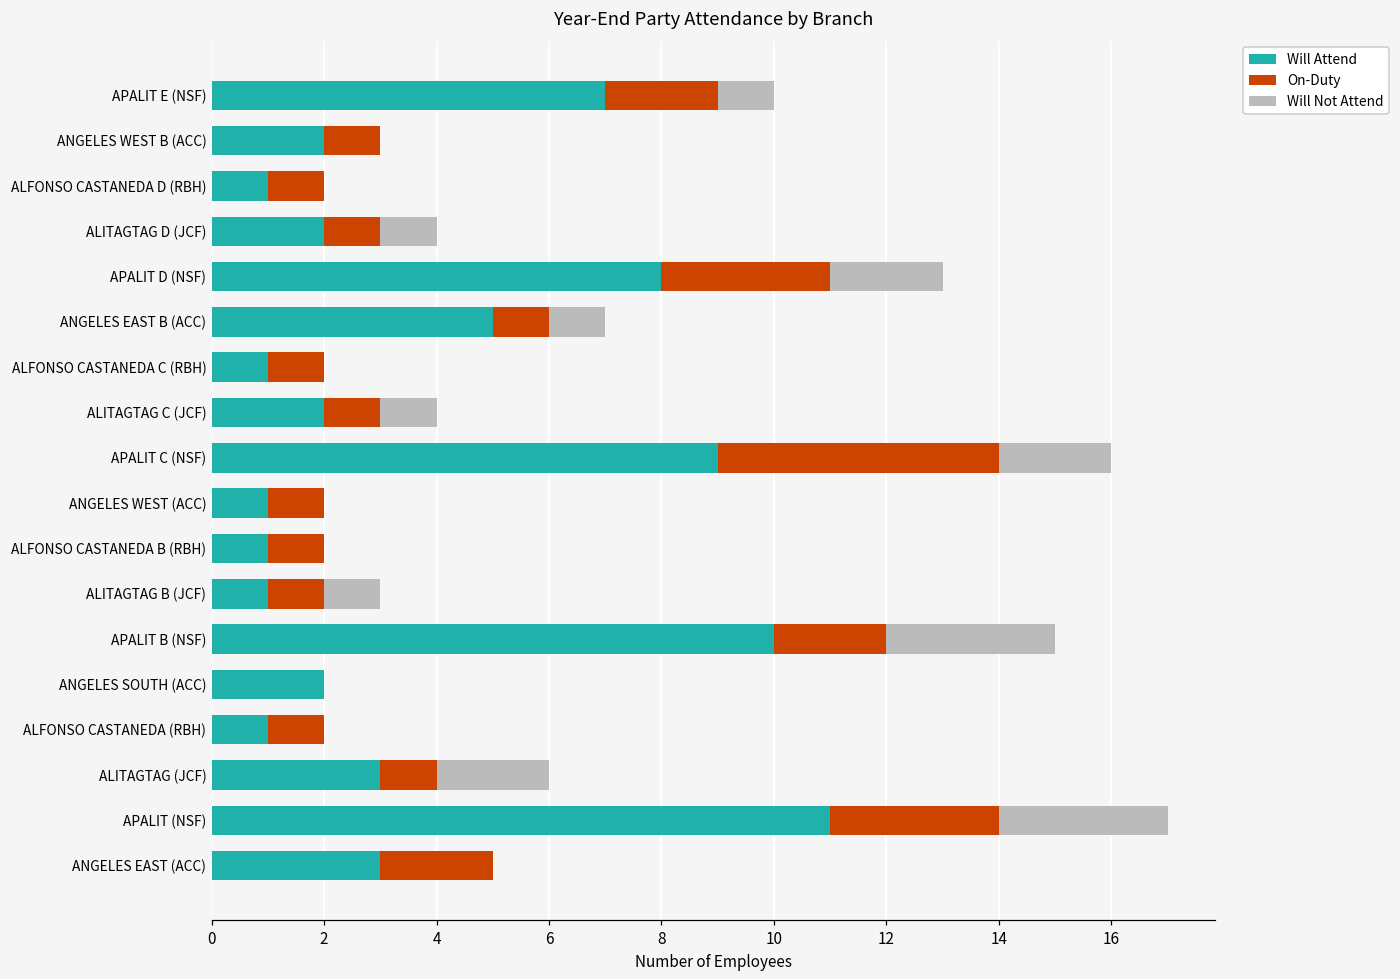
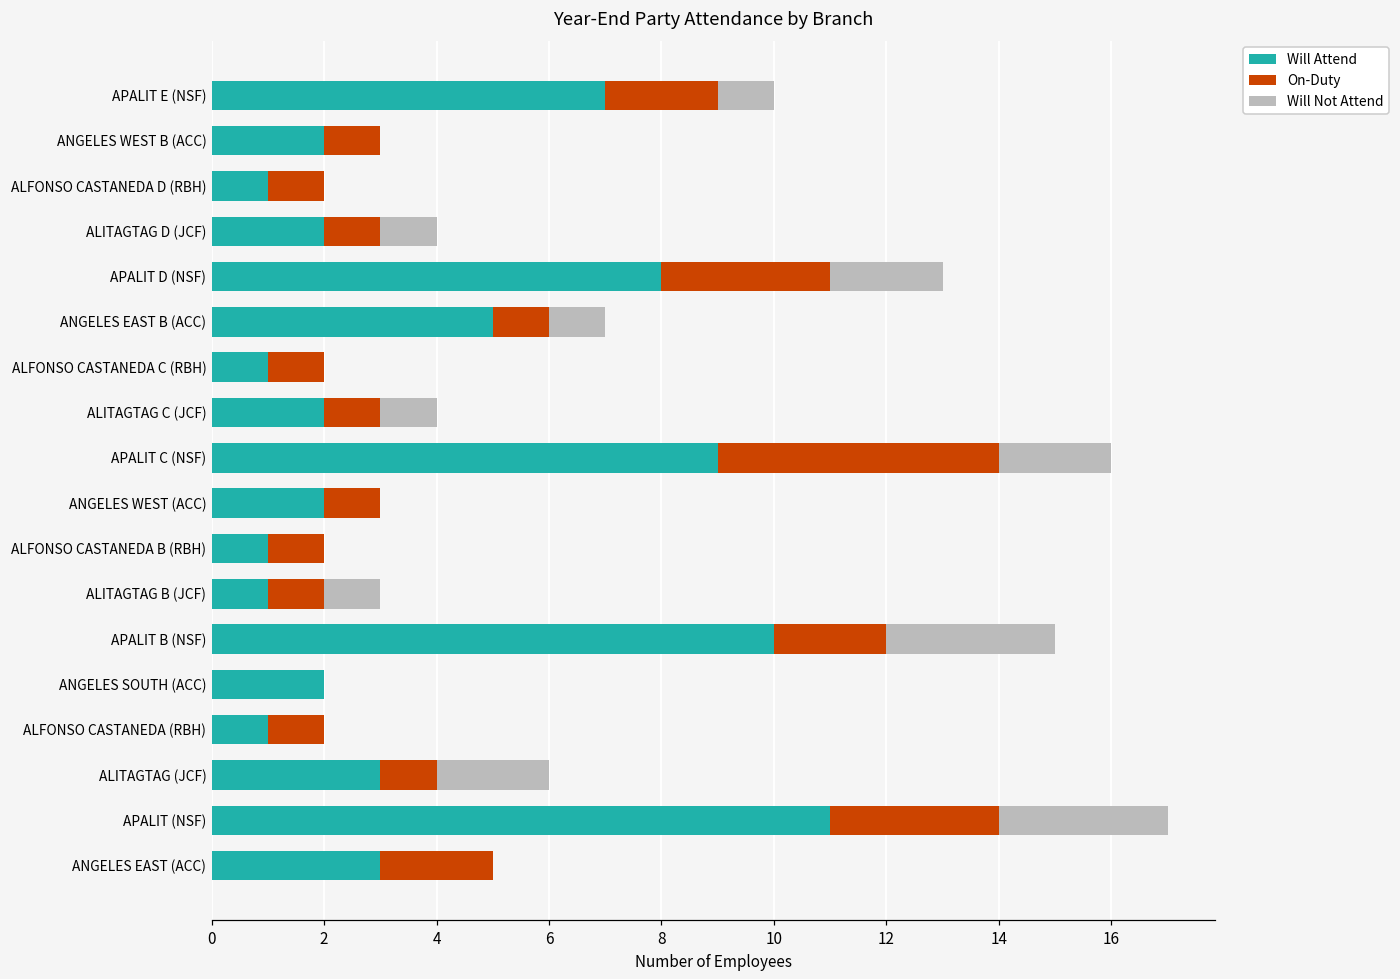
Will Attend, ANGELES WEST (ACC): 1 -> 2
